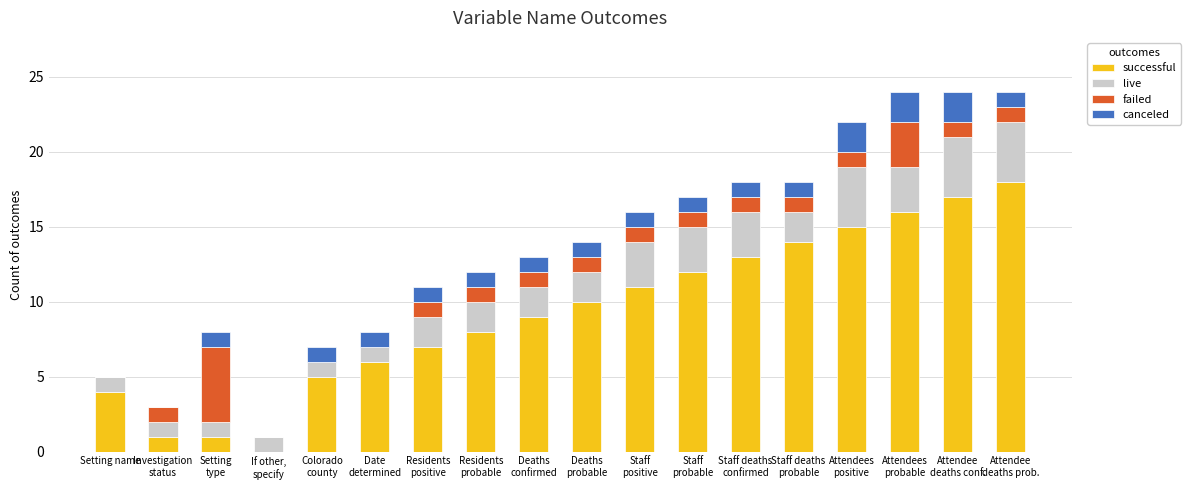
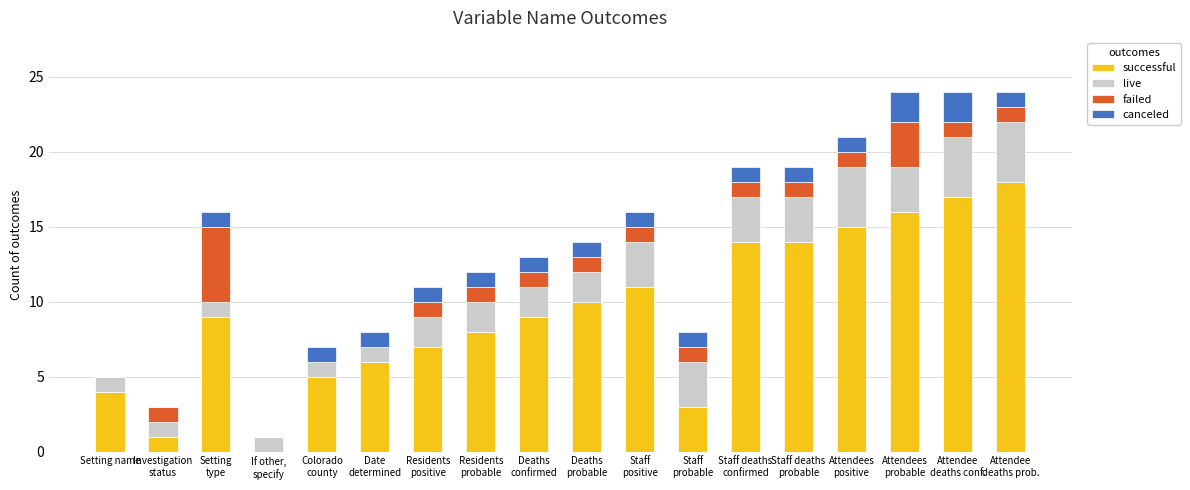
successful, Setting type: 1 -> 9
successful, Staff probable: 12 -> 3
successful, Staff deaths confirmed: 13 -> 14
live, Staff deaths probable: 2 -> 3
canceled, Attendees positive: 2 -> 1
